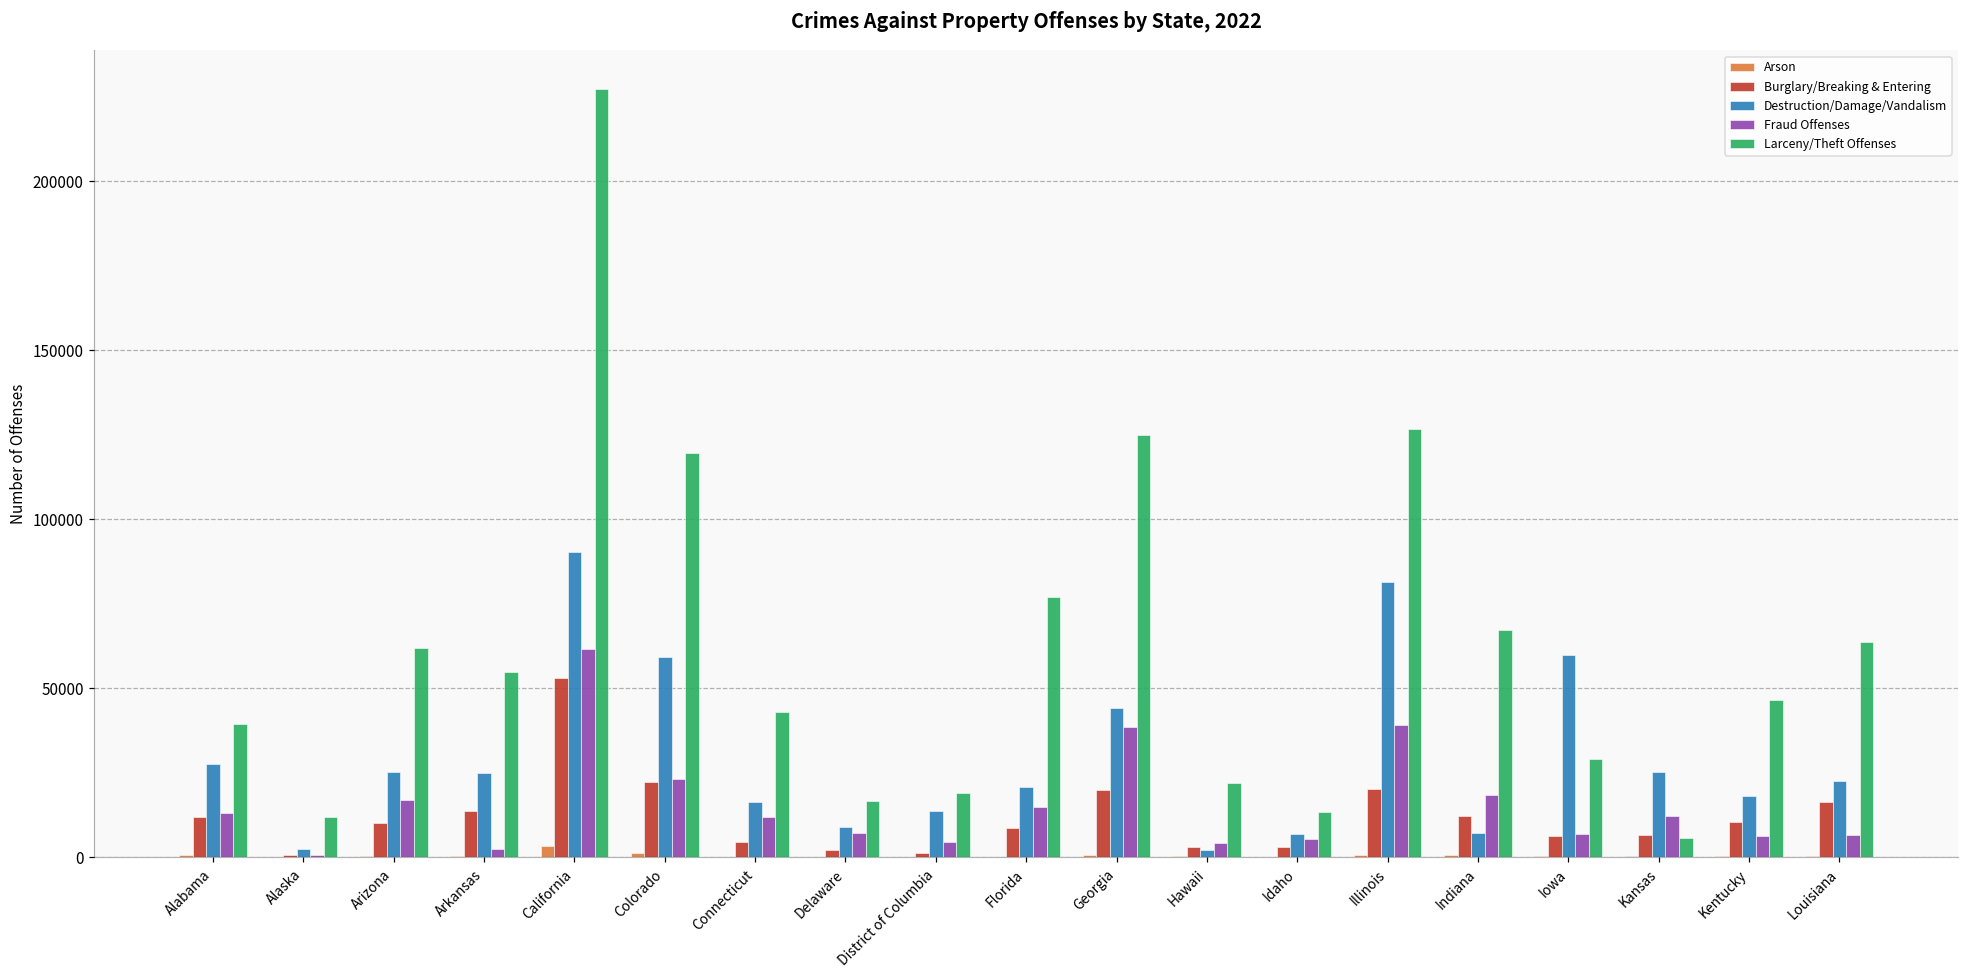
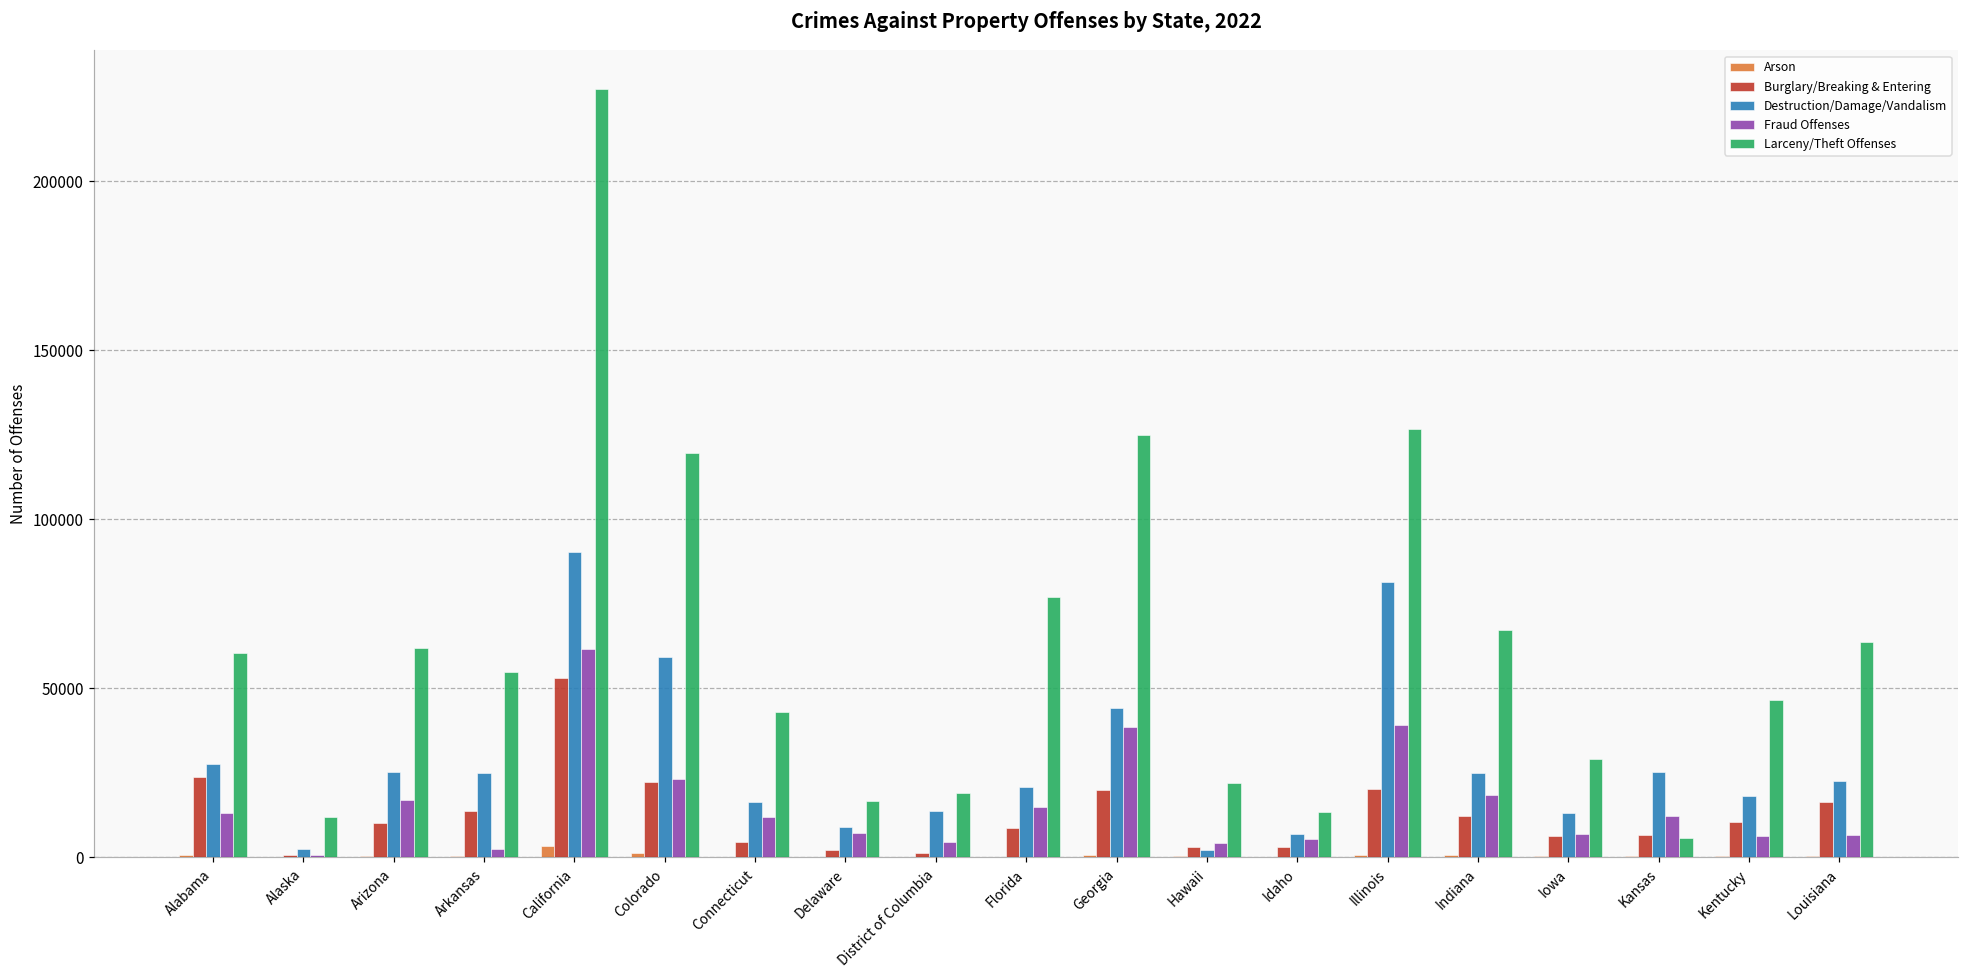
Burglary/Breaking & Entering, Alabama: 12000 -> 24000
Larceny/Theft Offenses, Alabama: 39000 -> 60000
Destruction/Damage/Vandalism, Indiana: 7000 -> 25000
Destruction/Damage/Vandalism, Iowa: 60000 -> 13000
